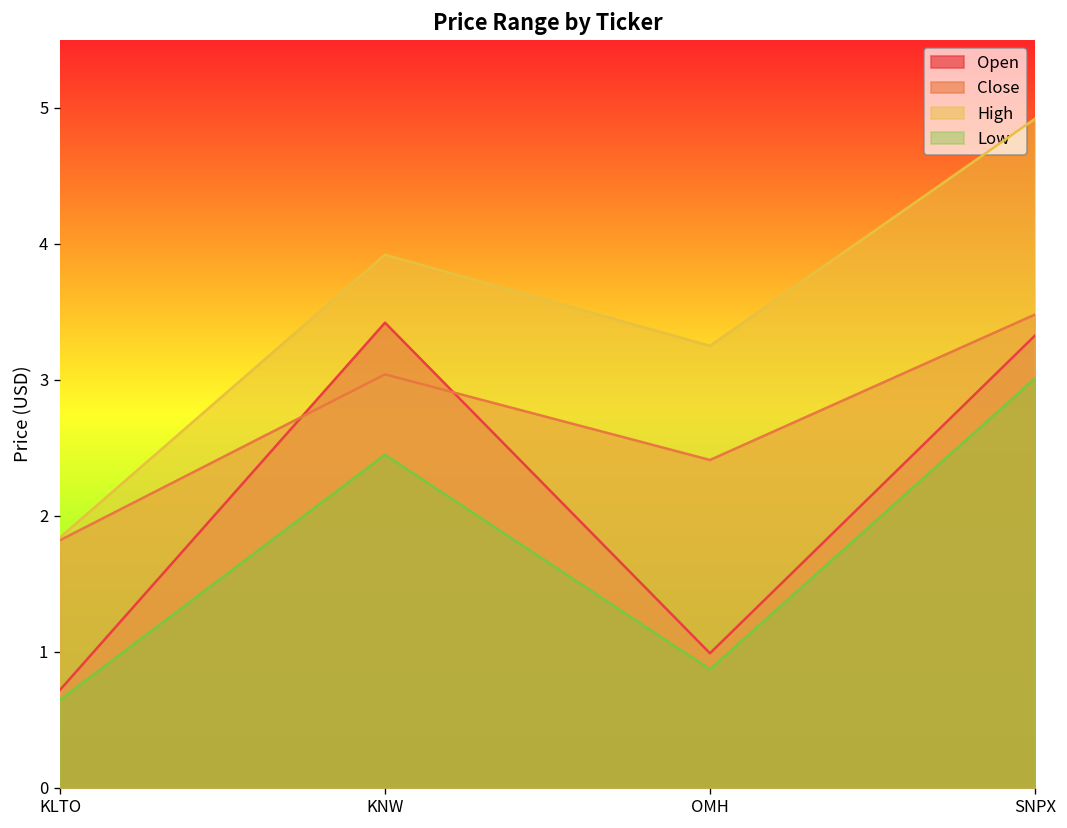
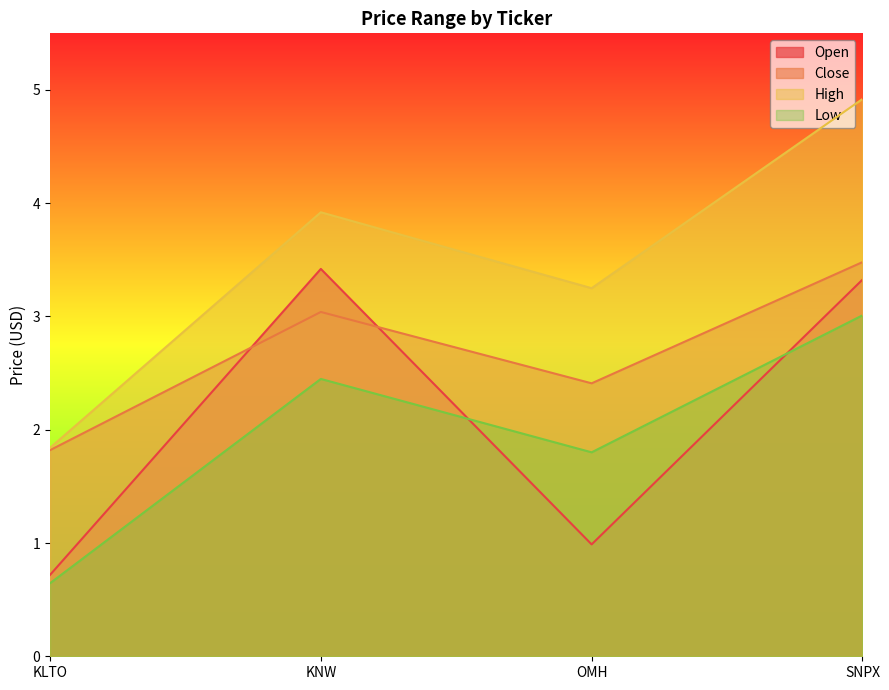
Low, OMH: 0.87 -> 1.80
